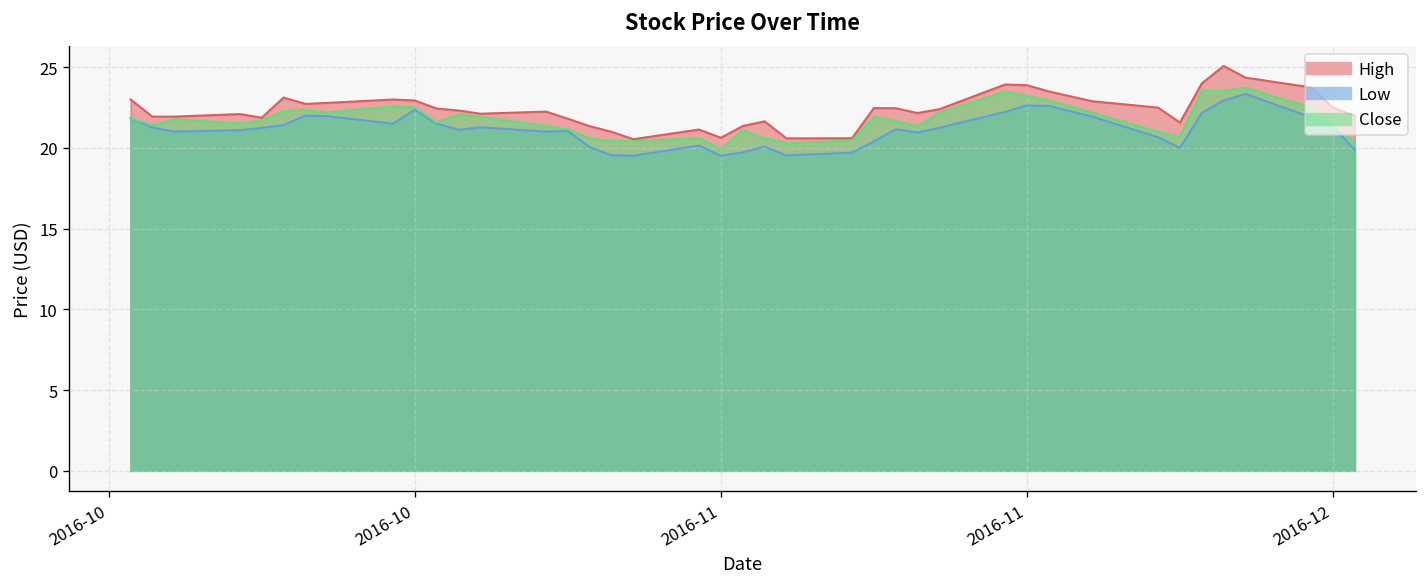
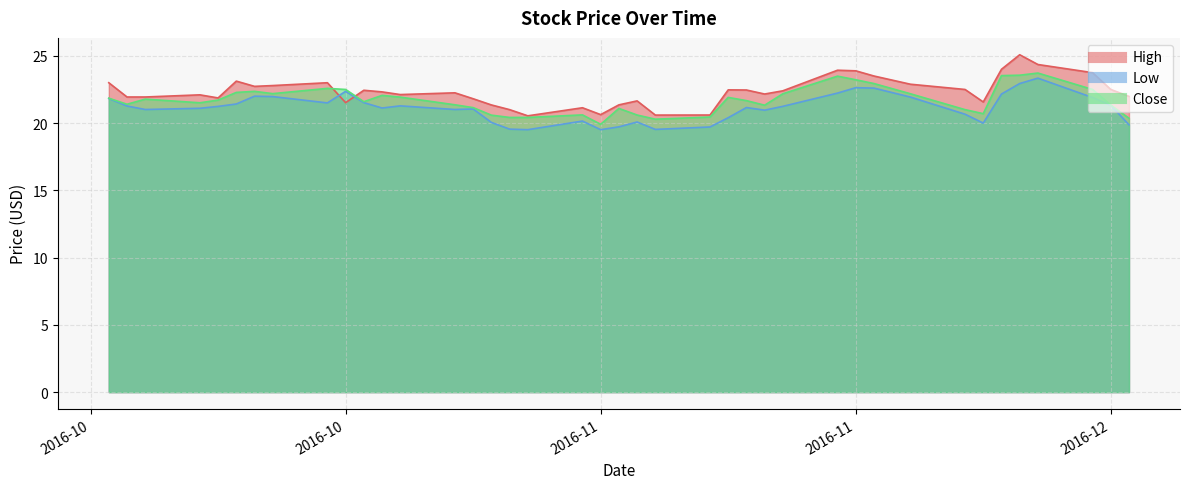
High, 2016-10: 22.9 -> 21.5
